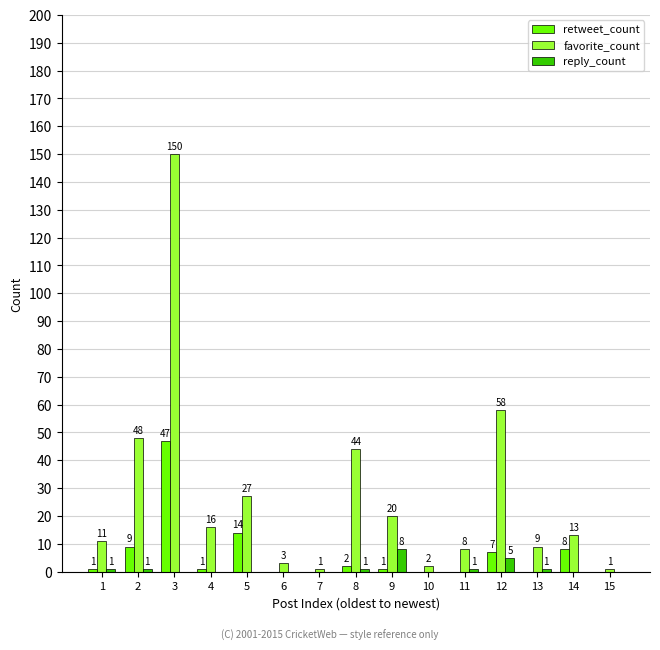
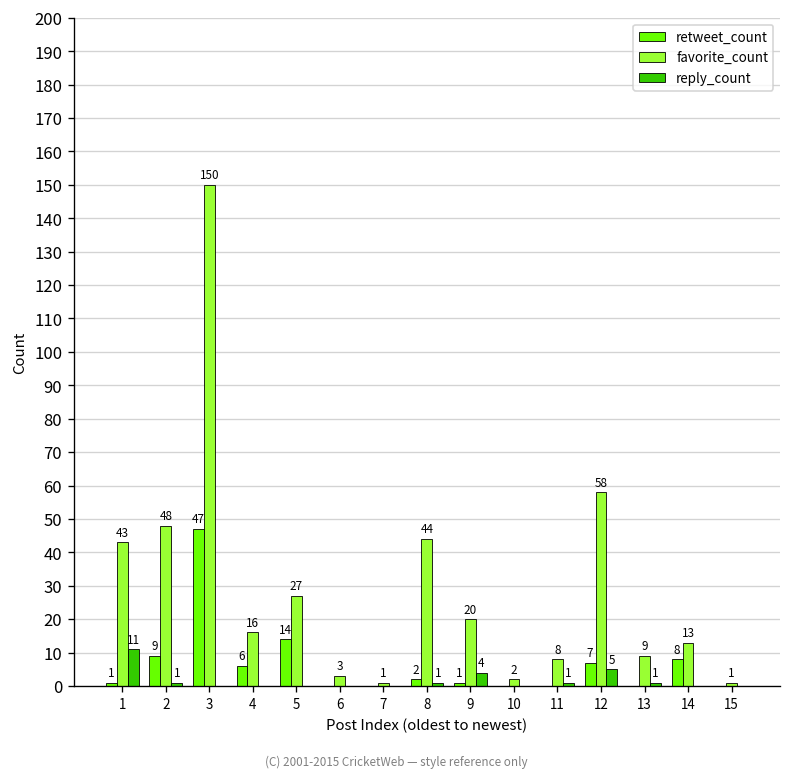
favorite_count, 1: 11 -> 43
reply_count, 1: 1 -> 11
retweet_count, 4: 1 -> 6
reply_count, 9: 8 -> 4
